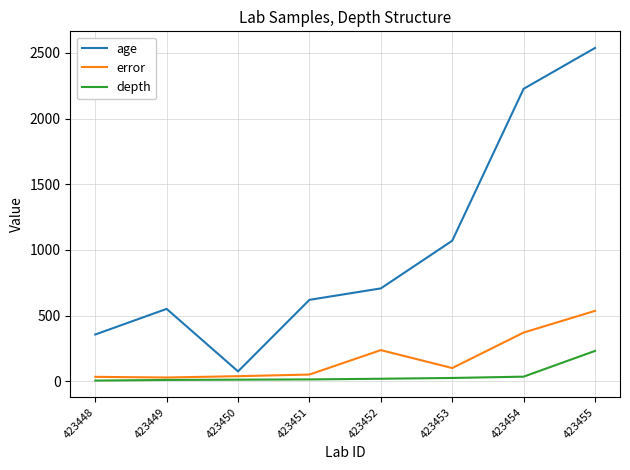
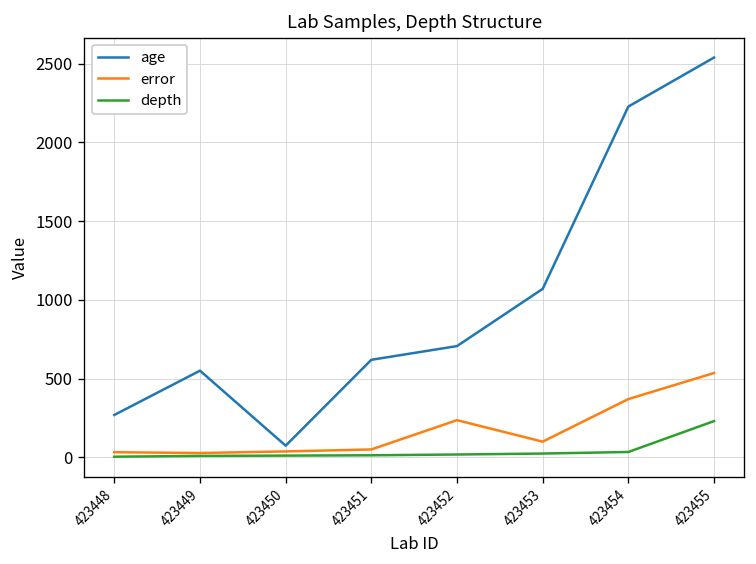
age, 423448: 360 -> 270
